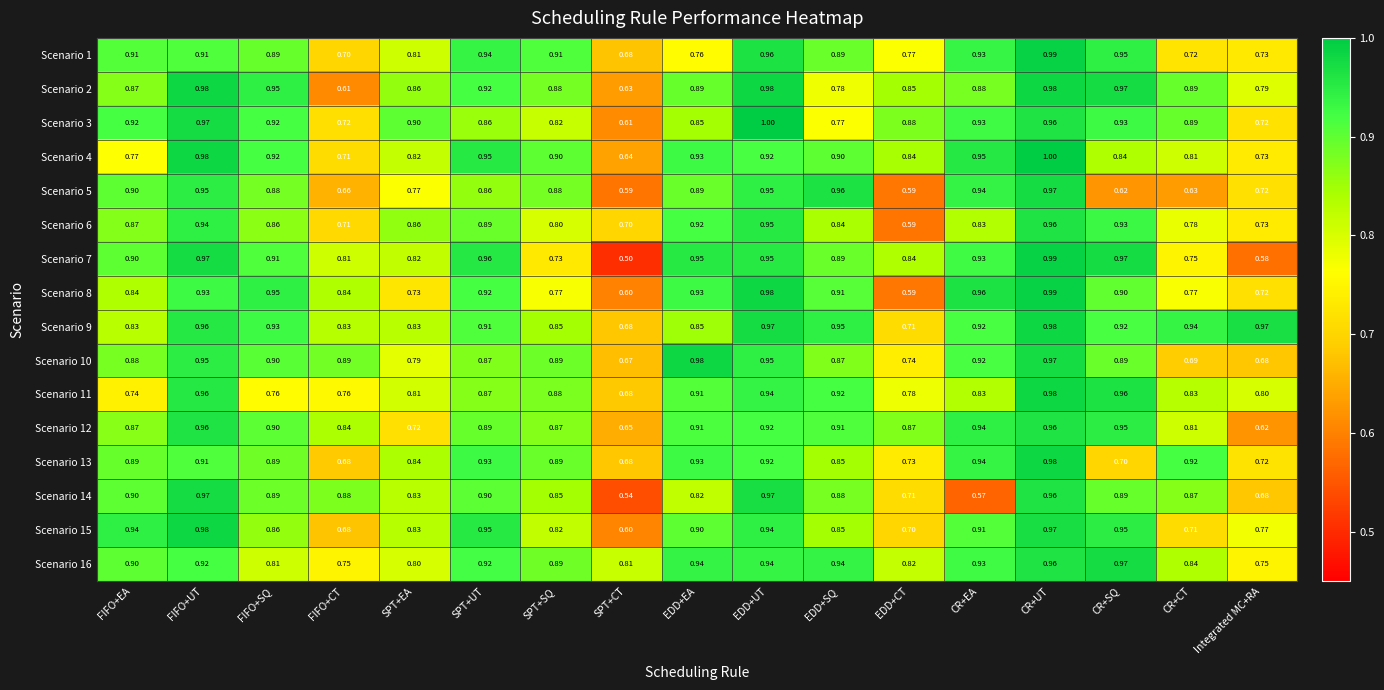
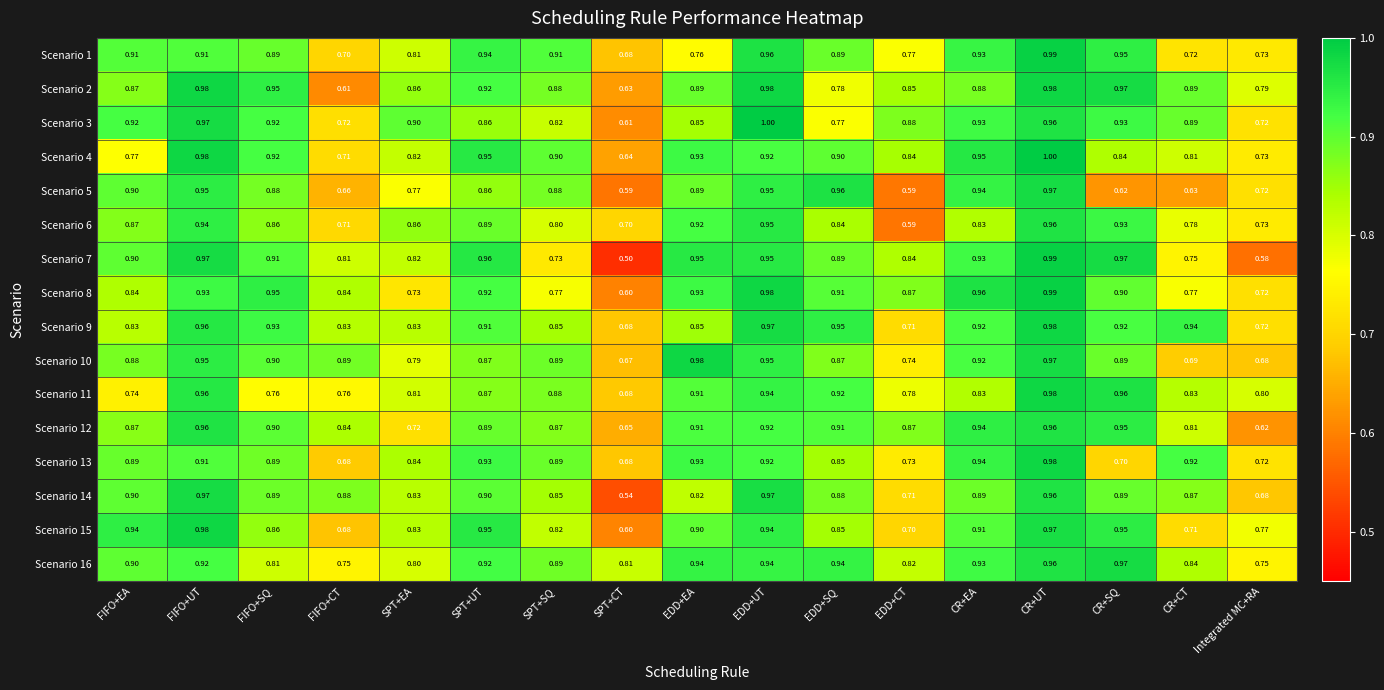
Scenario 8, EDD+CT: 0.59 -> 0.87
Scenario 9, Integrated MC+RA: 0.97 -> 0.72
Scenario 14, CR+EA: 0.57 -> 0.89
